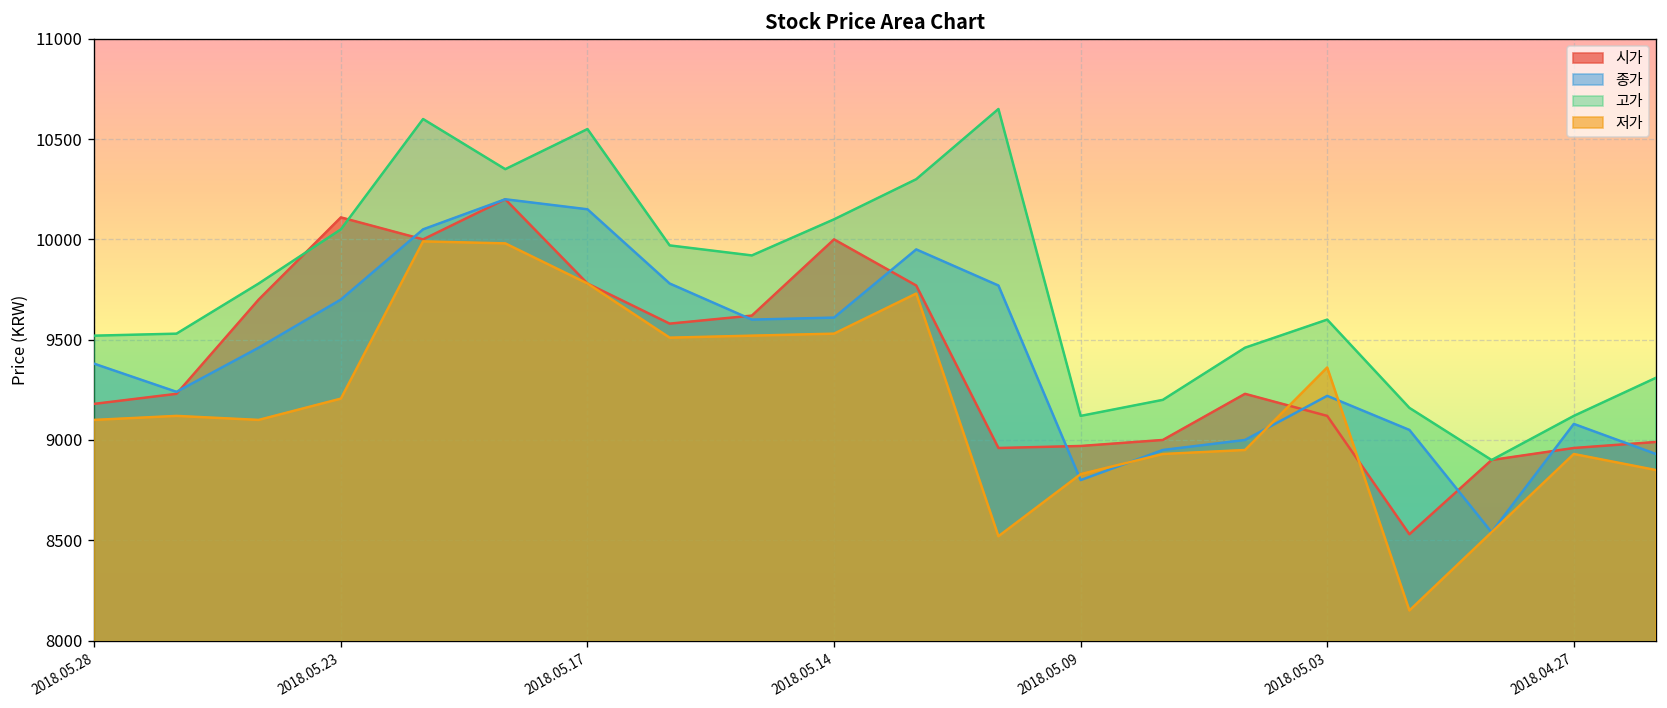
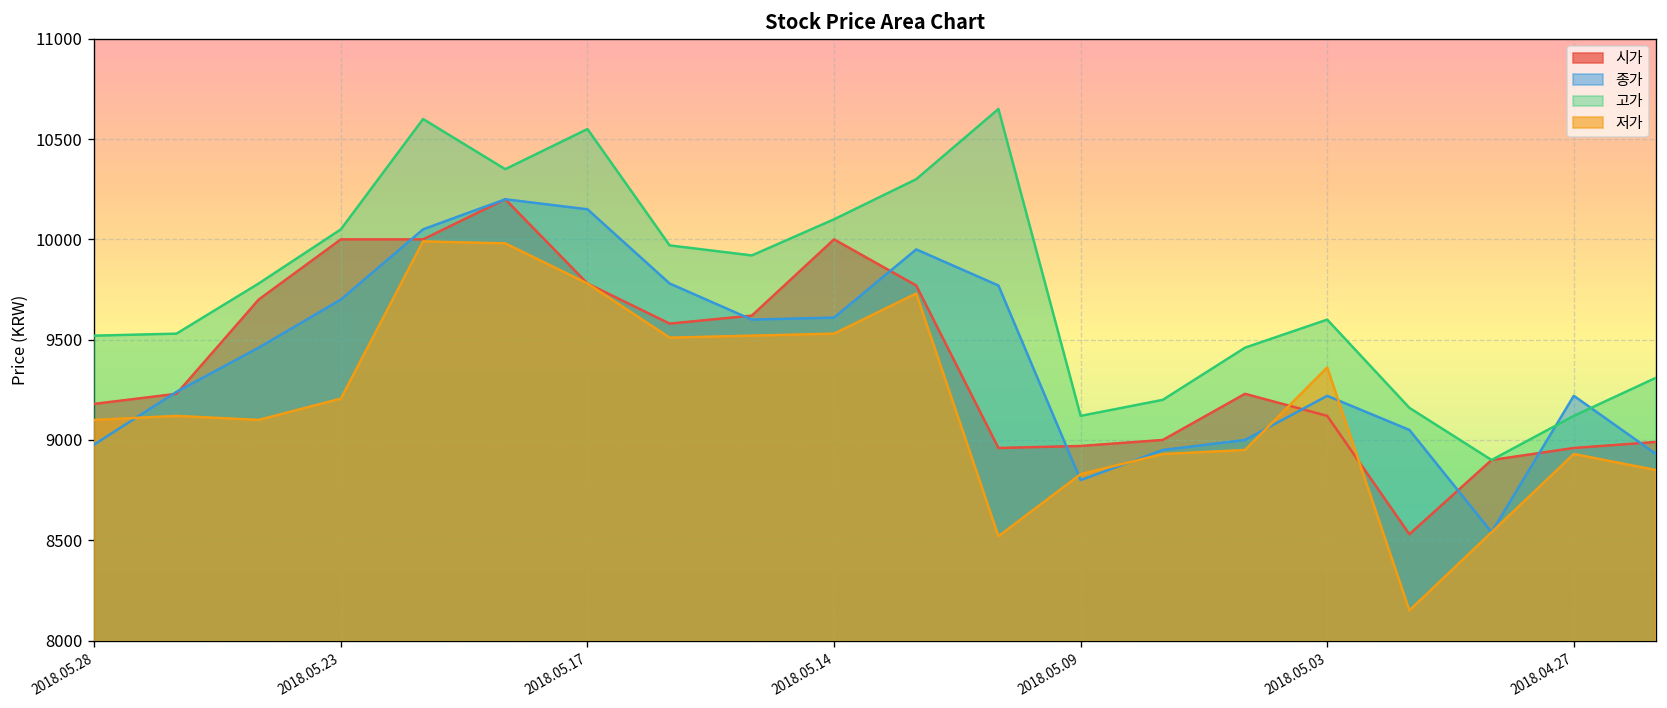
종가, 2018.05.28: 9380 -> 8980
시가, 2018.05.23: 10110 -> 10000
종가, 2018.04.27: 9080 -> 9220
